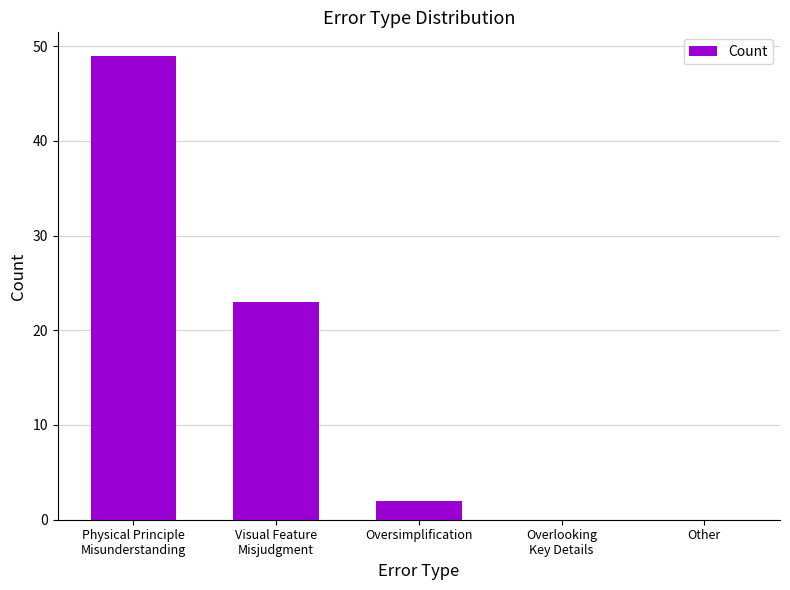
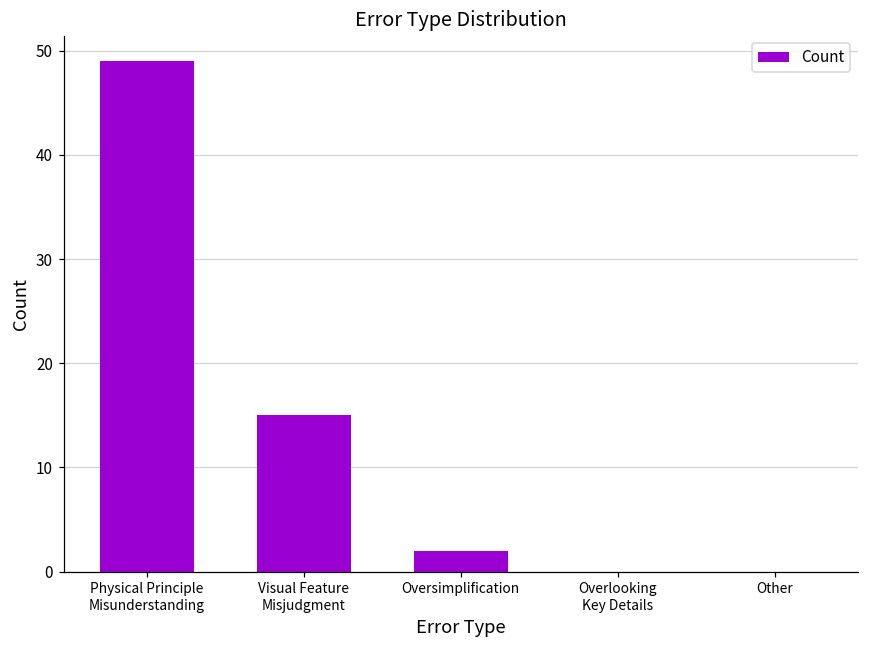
Visual Feature Misjudgment: 23 -> 15
